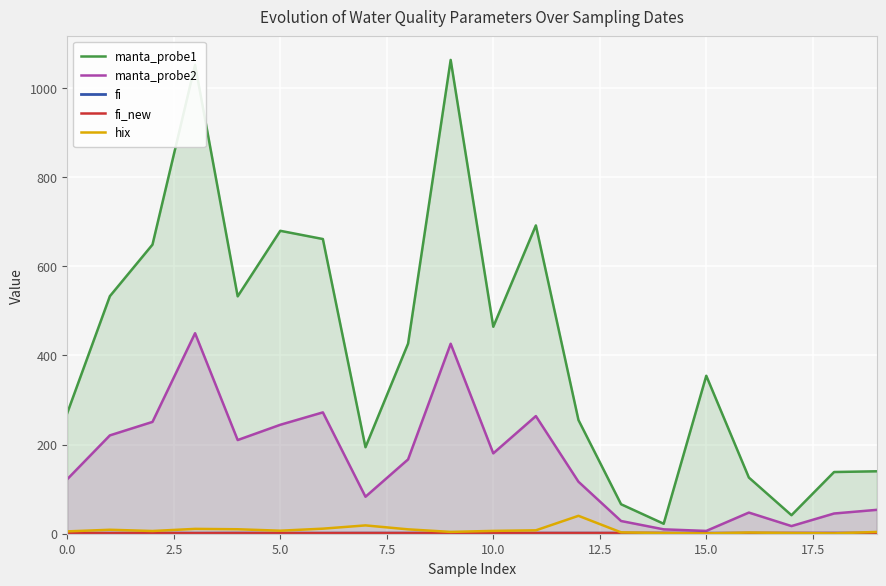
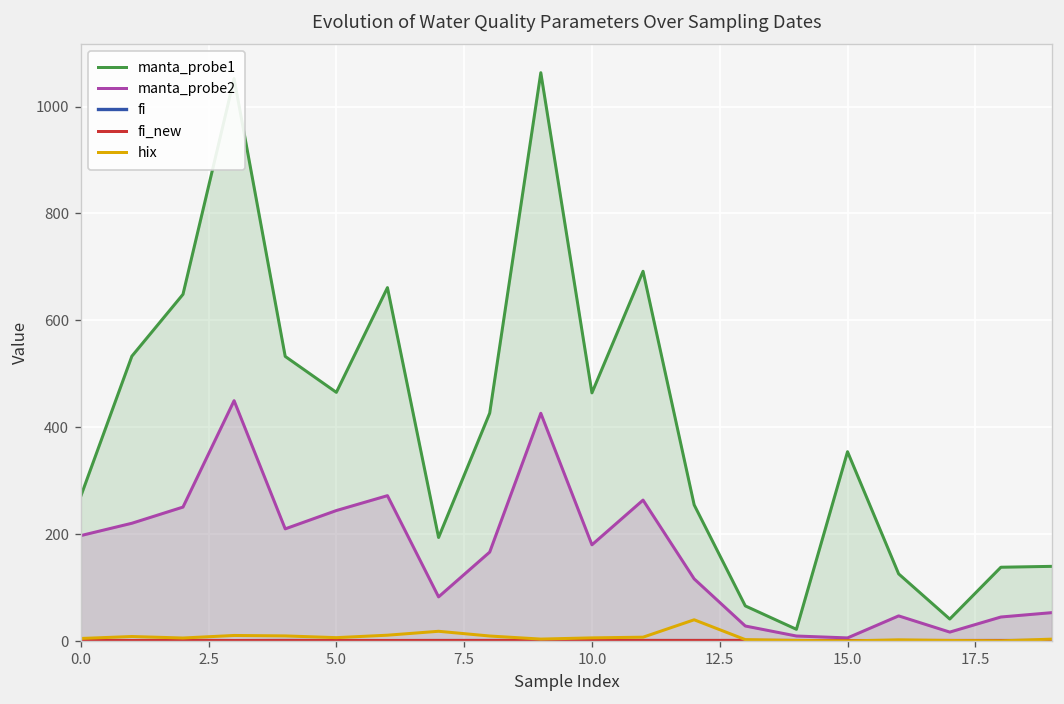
manta_probe2, 0.0: 120 -> 200
manta_probe1, 5.0: 680 -> 470
